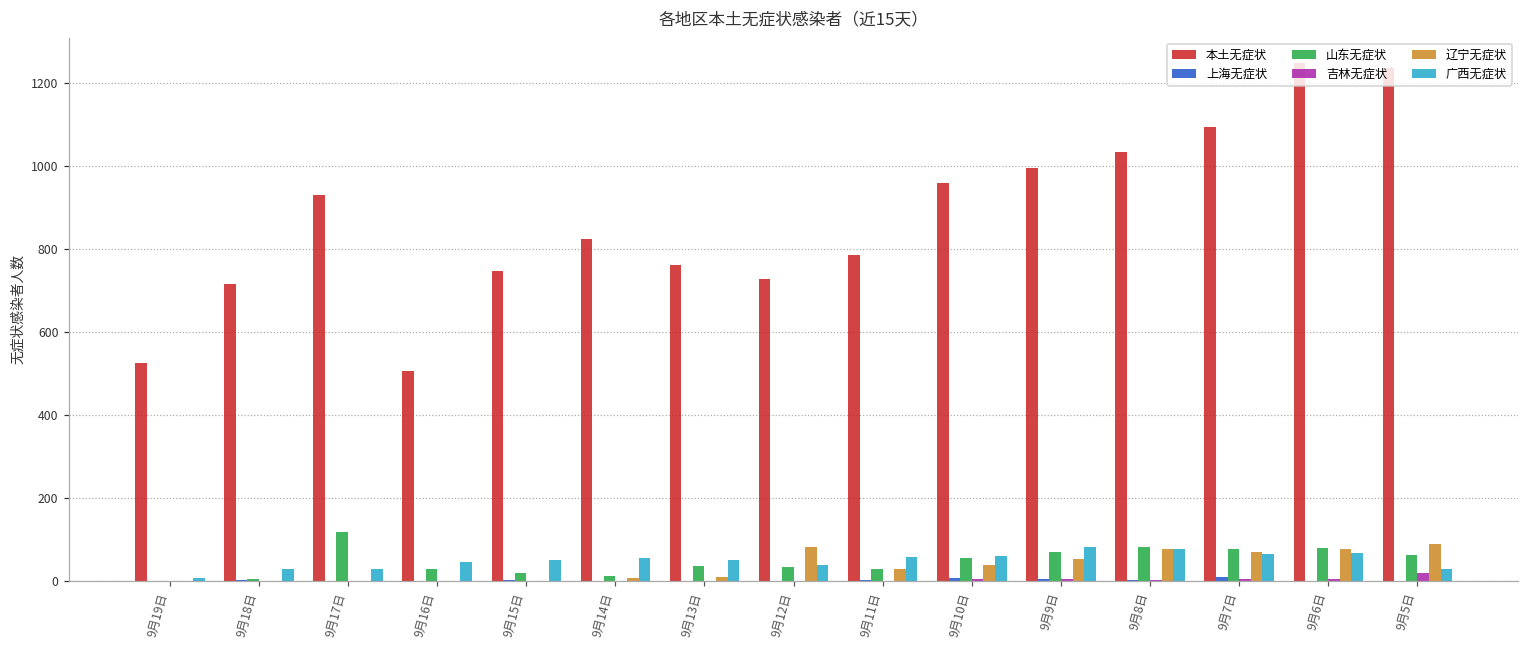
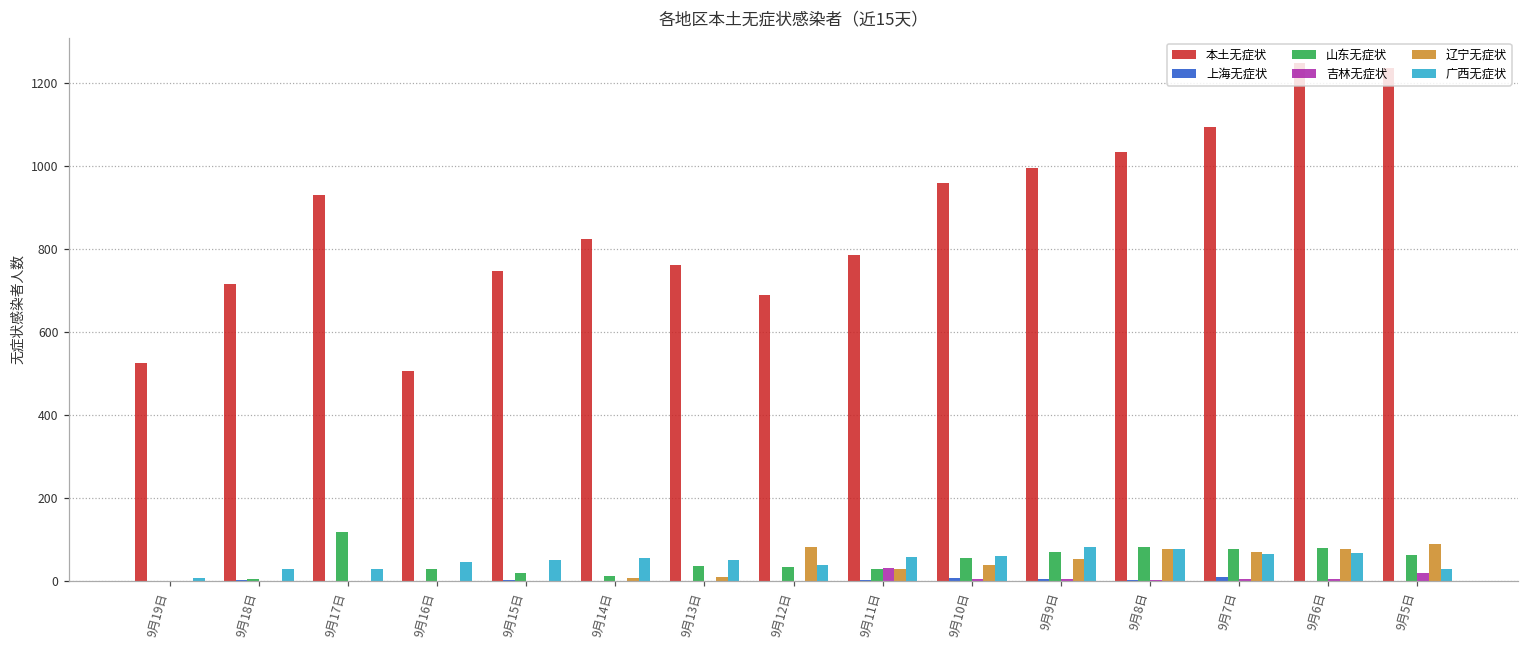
本土无症状, 9月12日: 730 -> 690
吉林无症状, 9月11日: 0 -> 30
